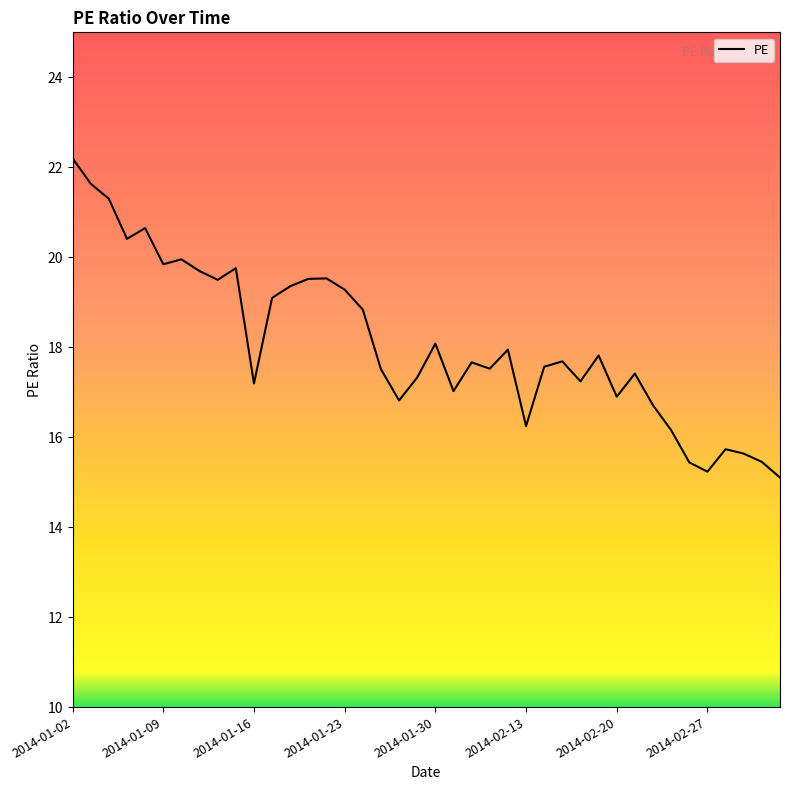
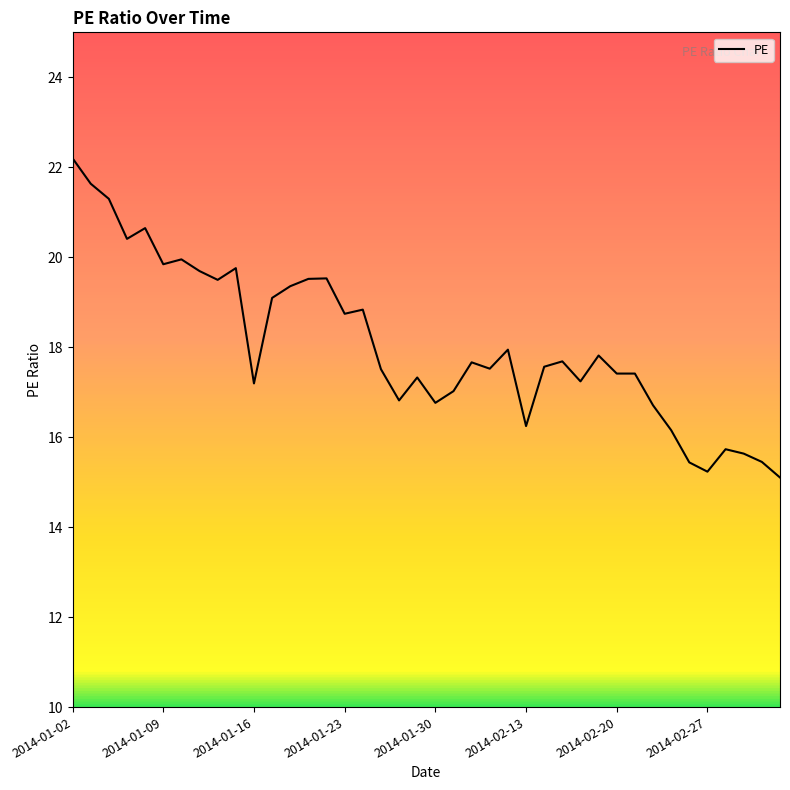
2014-01-23: 19.3 -> 18.7
2014-01-30: 18.1 -> 16.8
2014-02-20: 16.9 -> 17.4
